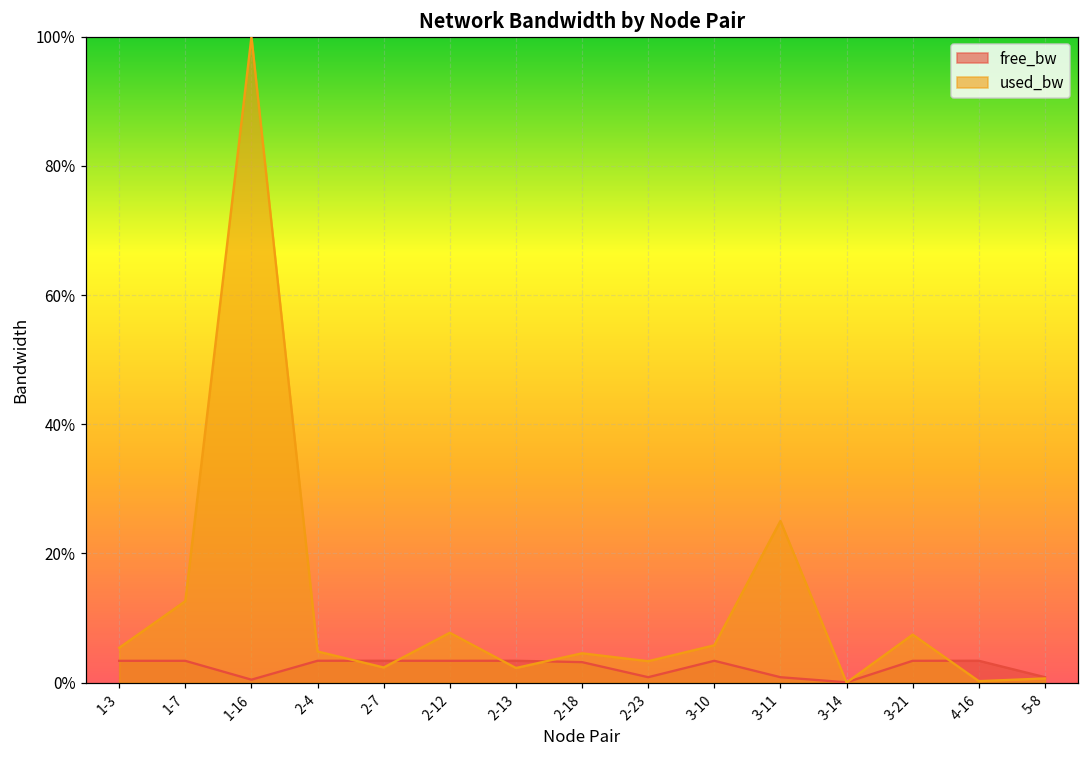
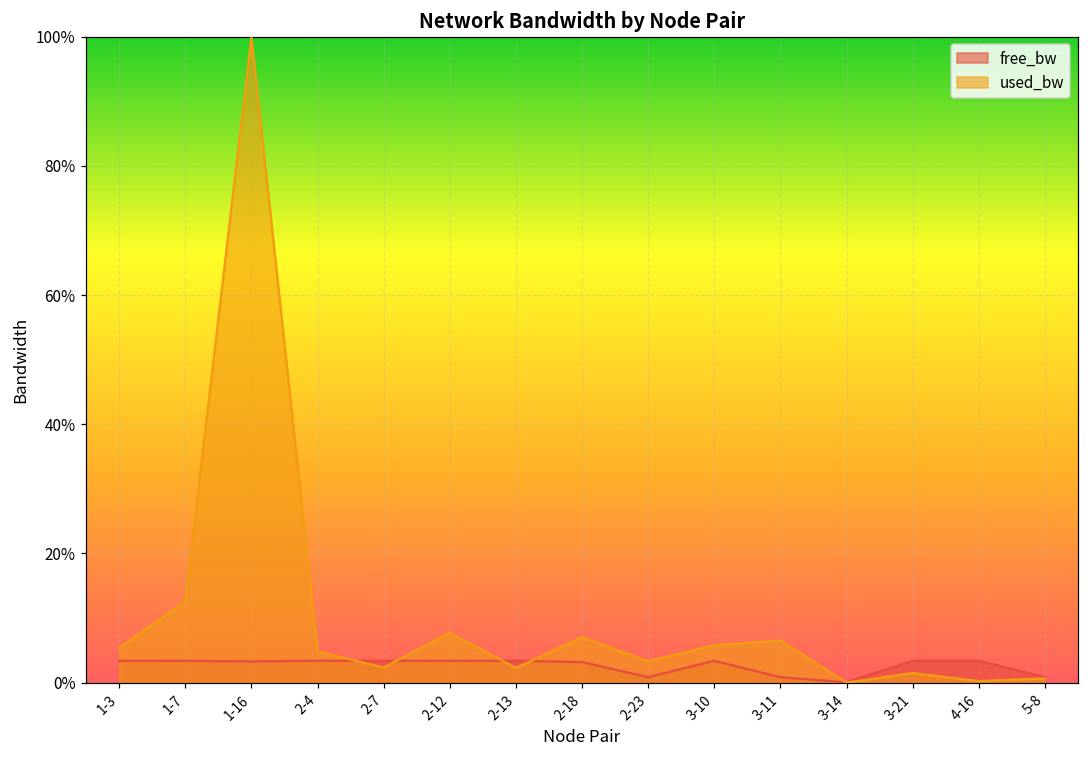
free_bw, 1-16: 0% -> 3%
used_bw, 2-18: 5% -> 7%
used_bw, 3-11: 25% -> 7%
used_bw, 3-21: 7% -> 1%
